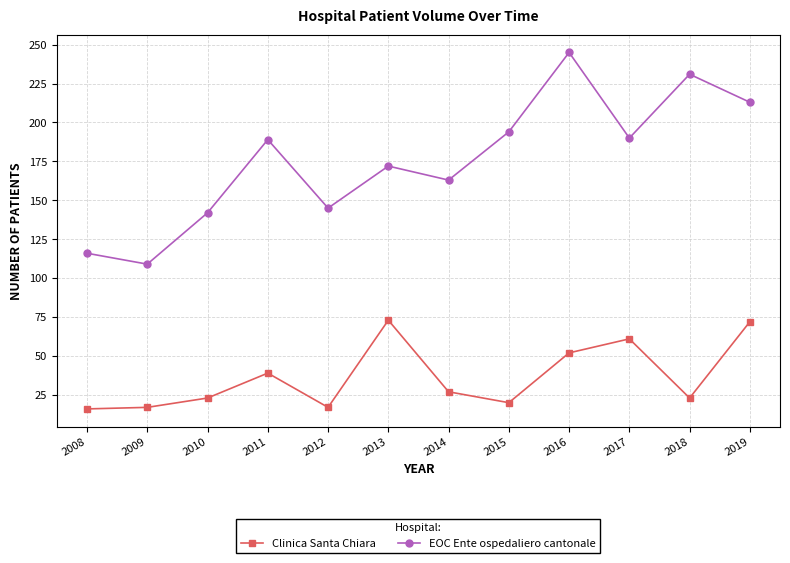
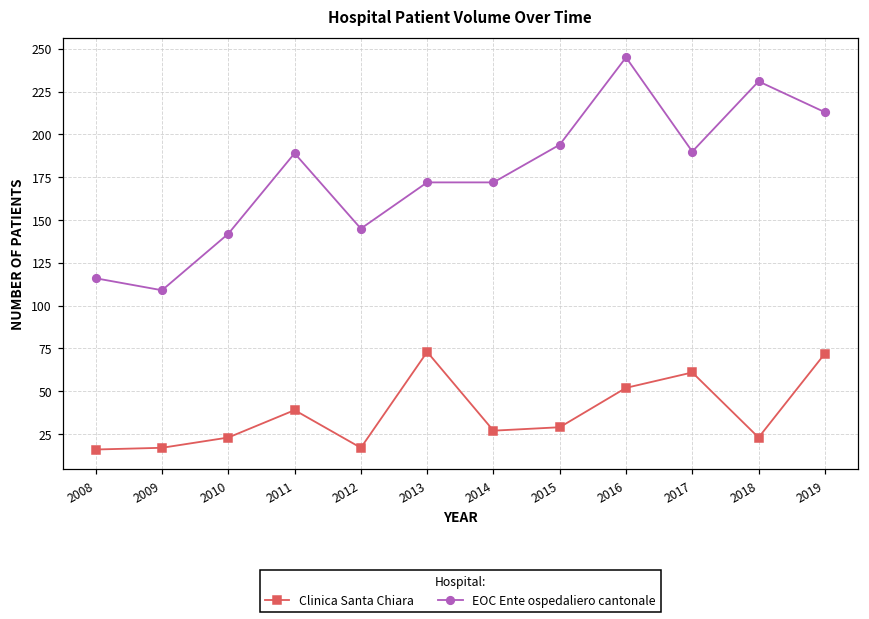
EOC Ente ospedaliero cantonale, 2014: 163 -> 172
Clinica Santa Chiara, 2015: 20 -> 29
